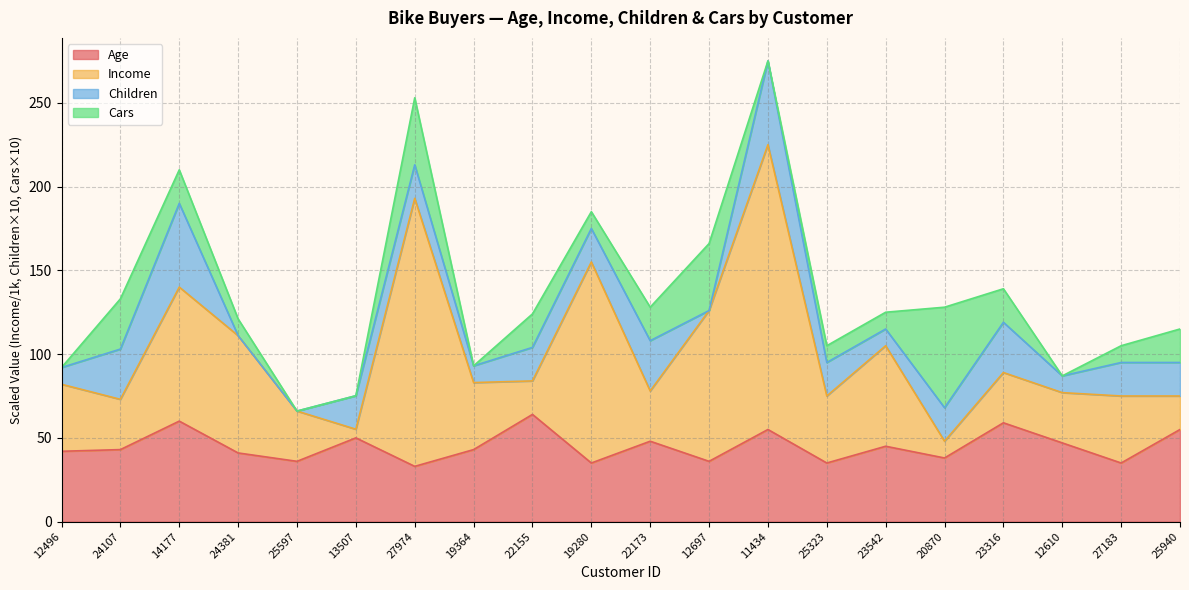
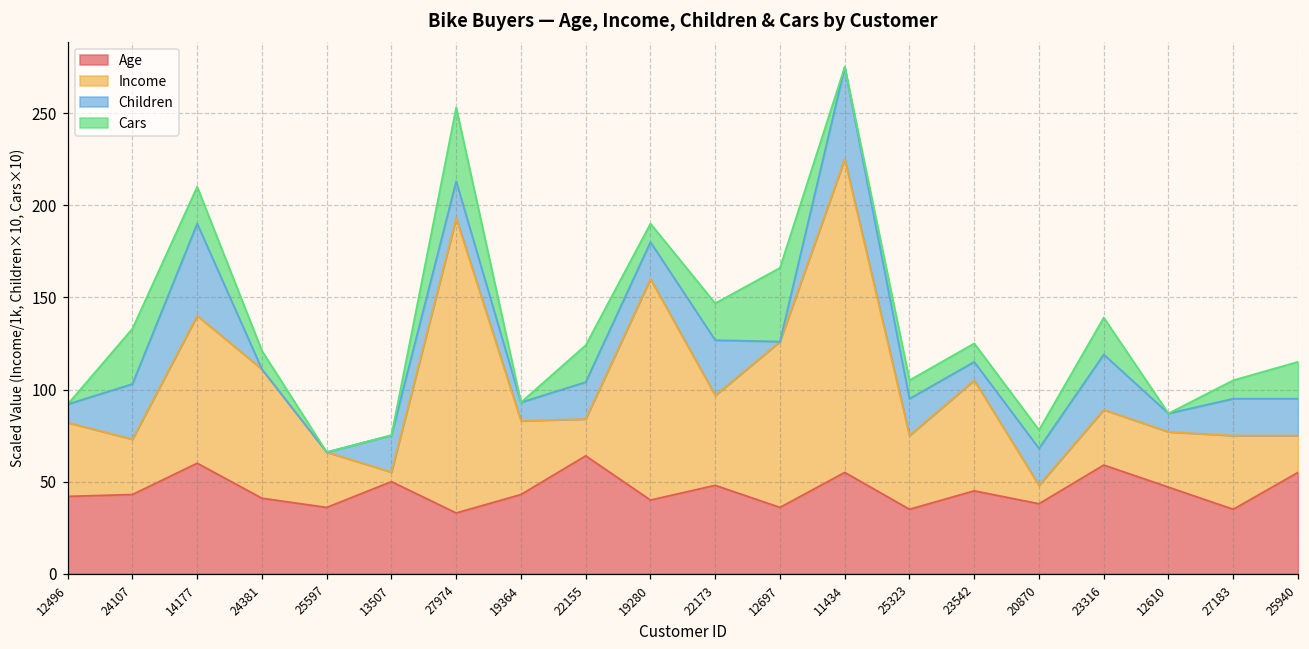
Age, 19280: 35 -> 40
Income, 22173: 30 -> 49
Cars, 20870: 60 -> 10
